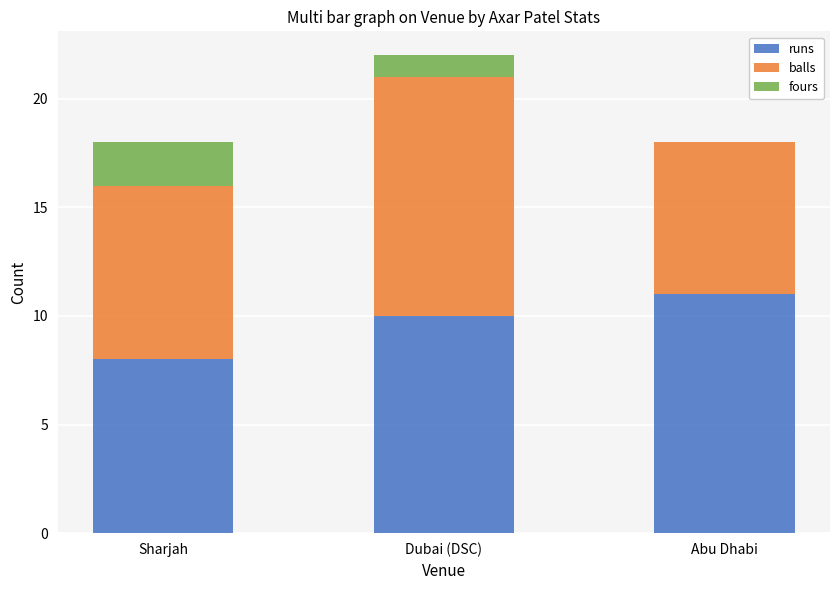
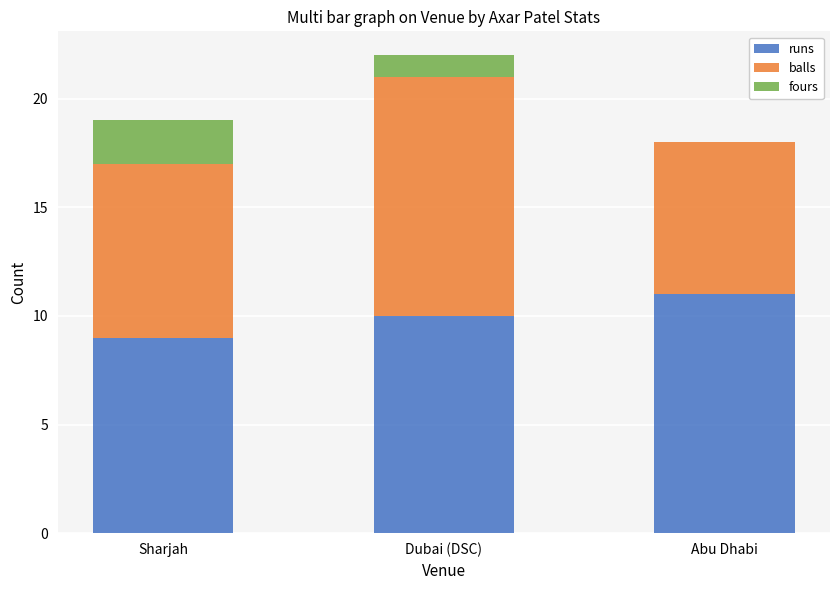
runs, Sharjah: 8 -> 9
